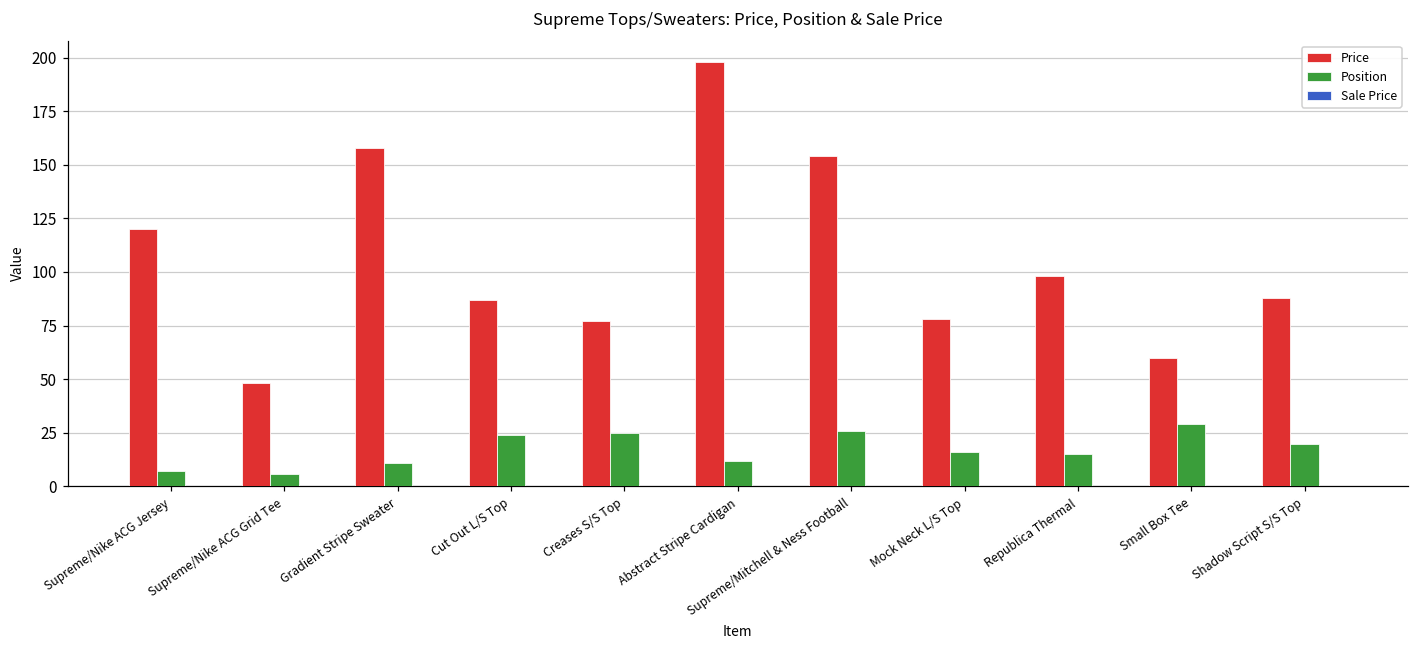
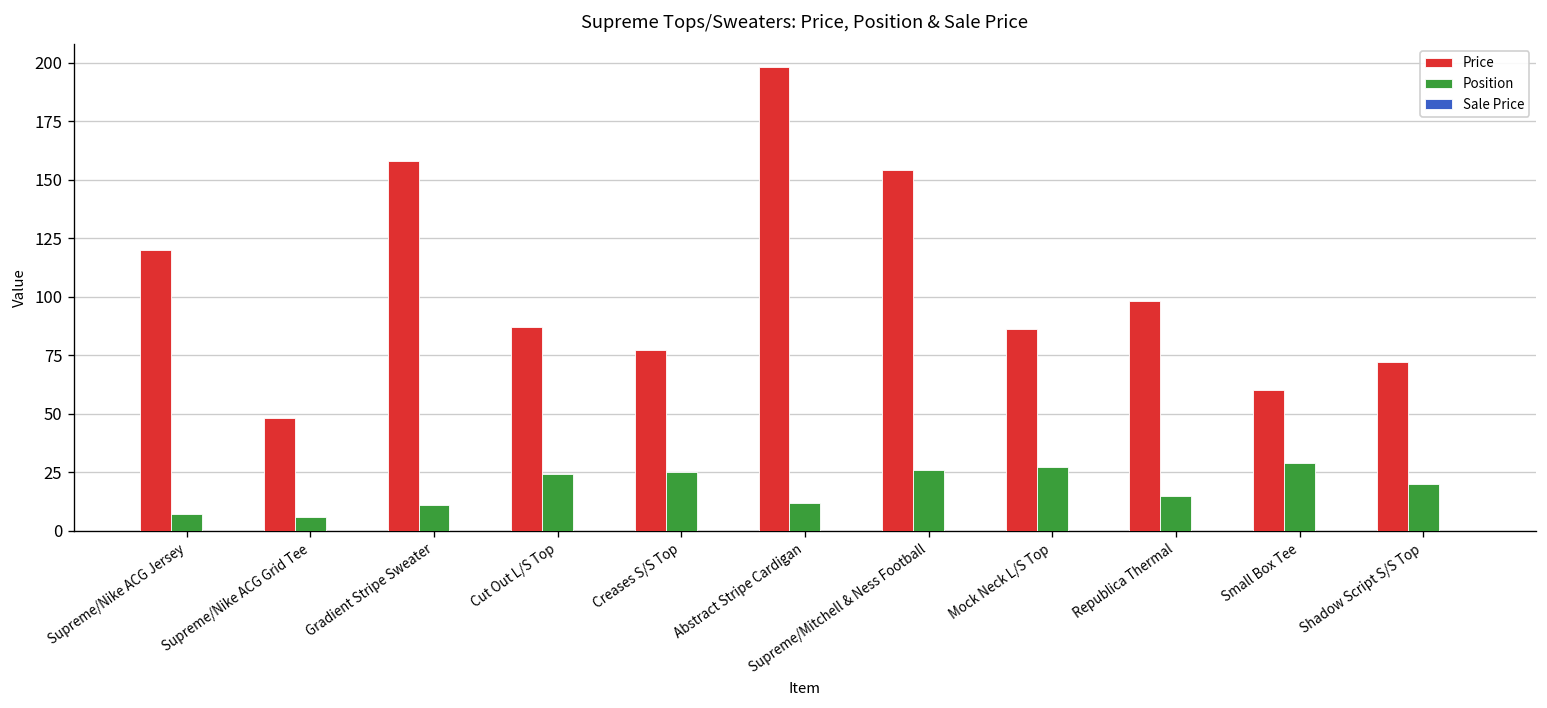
Price, Mock Neck L/S Top: 78 -> 86
Position, Mock Neck L/S Top: 16 -> 27
Price, Shadow Script S/S Top: 88 -> 72
